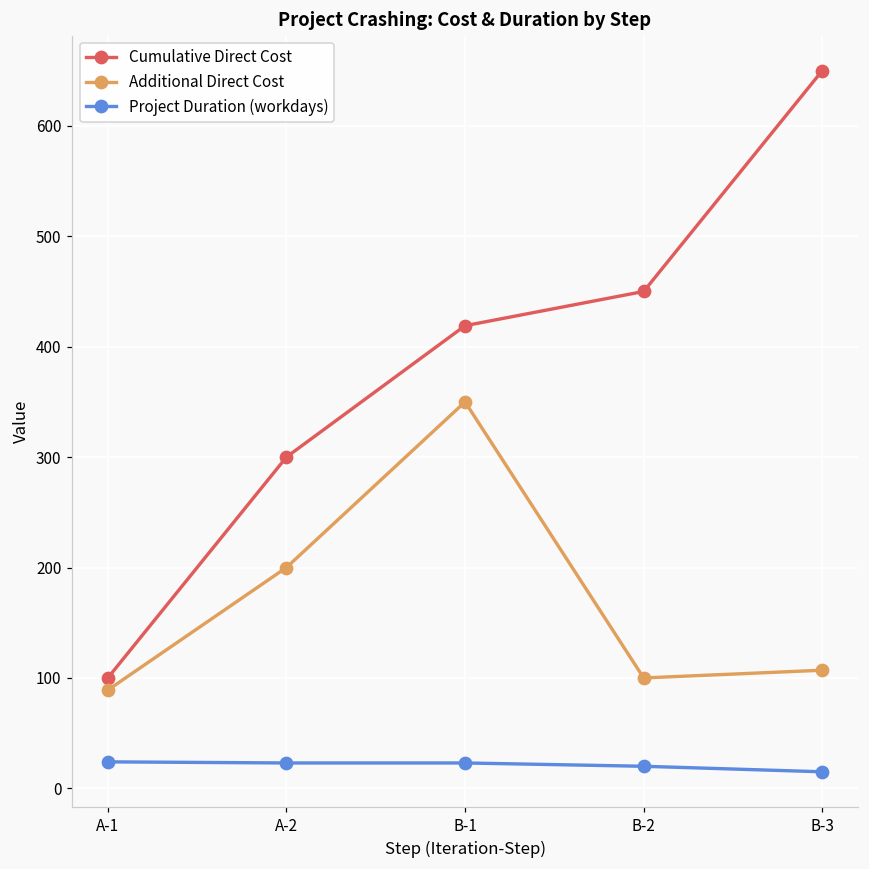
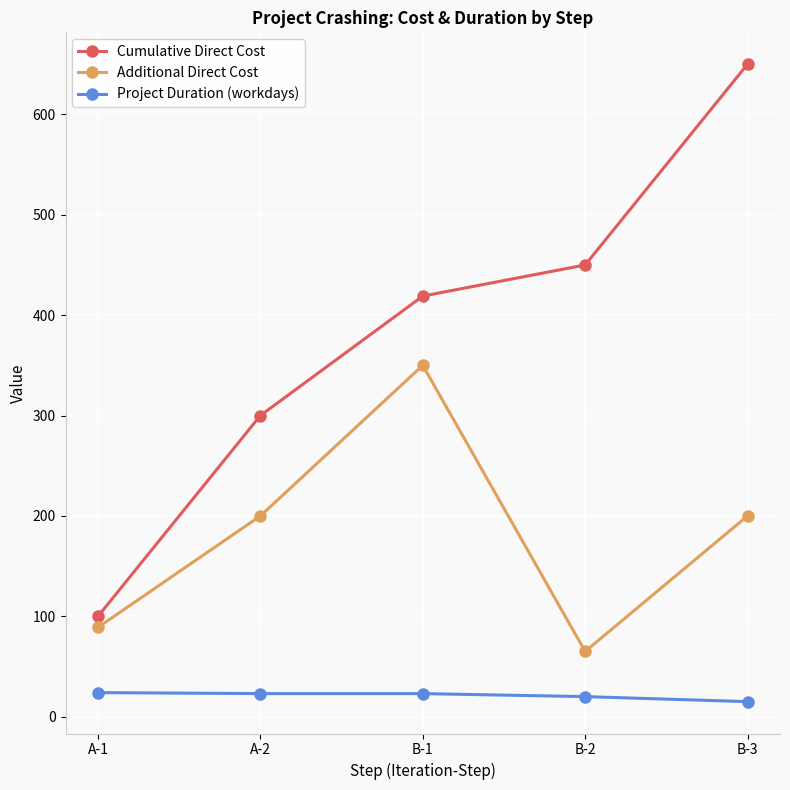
Additional Direct Cost, B-2: 100 -> 65
Additional Direct Cost, B-3: 107 -> 200
